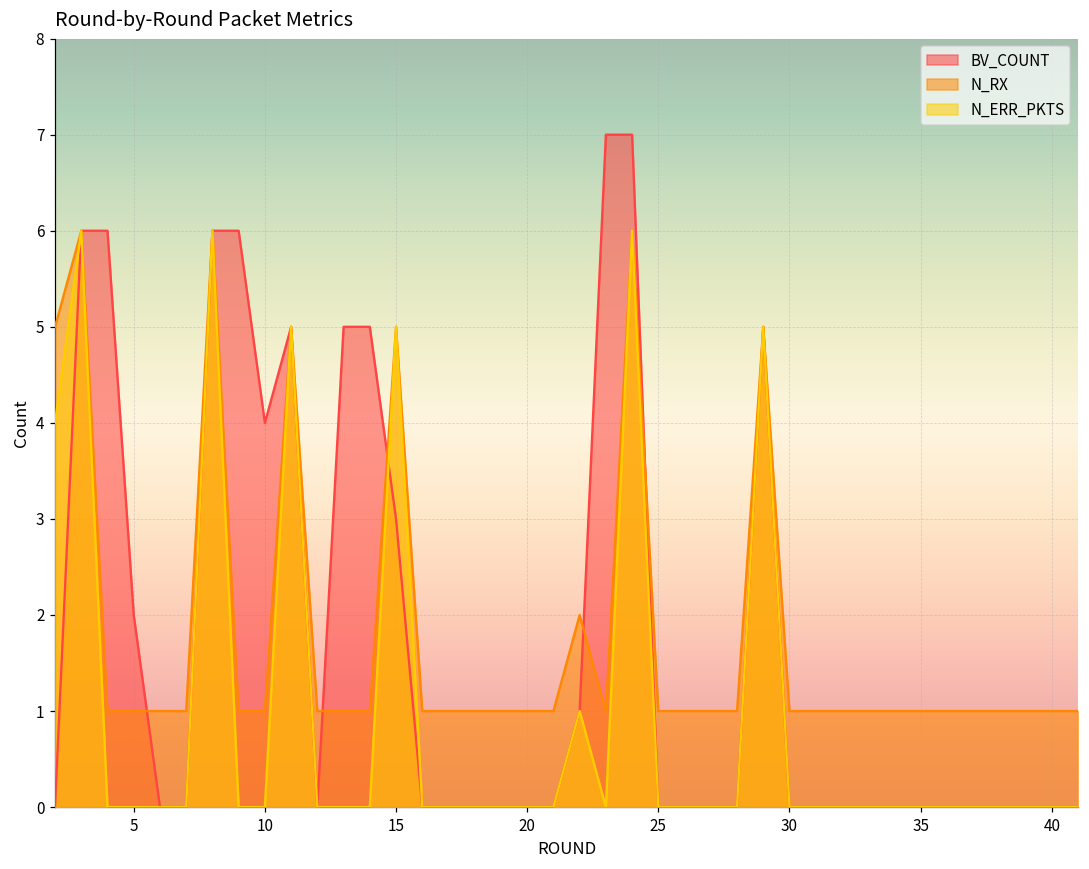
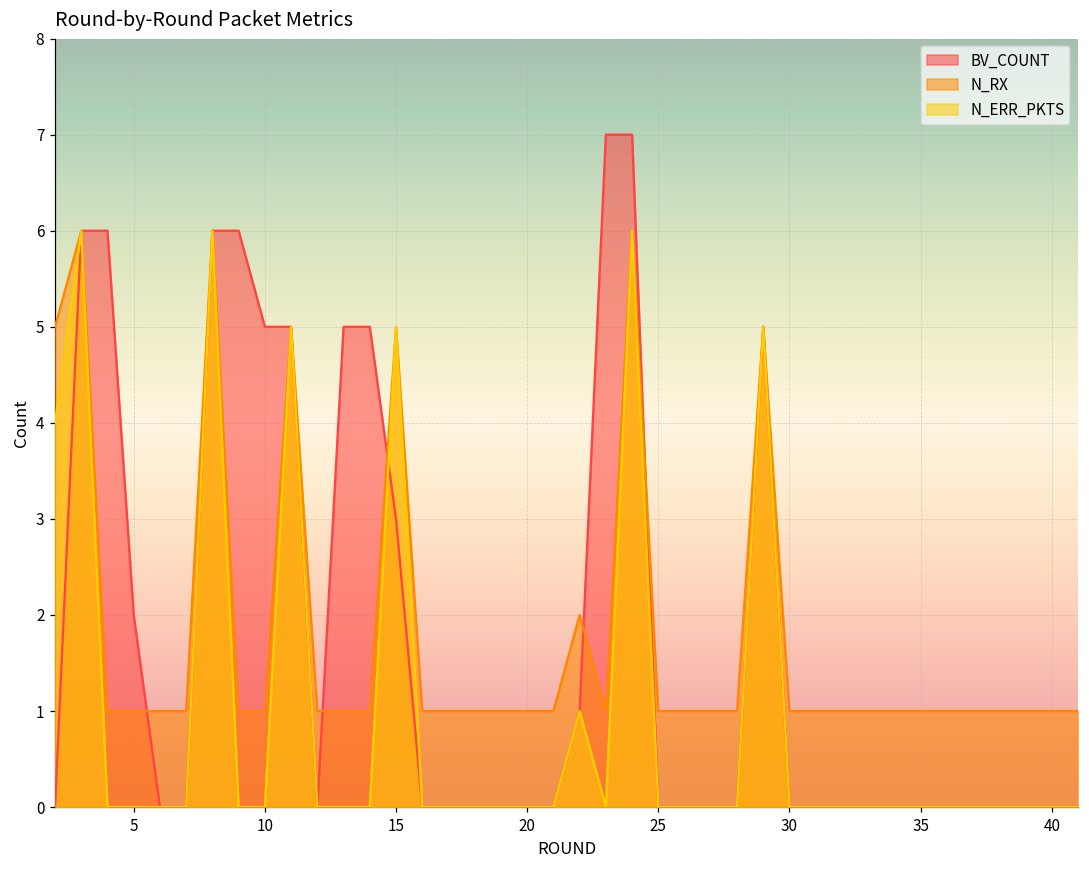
BV_COUNT, 10: 4 -> 5
